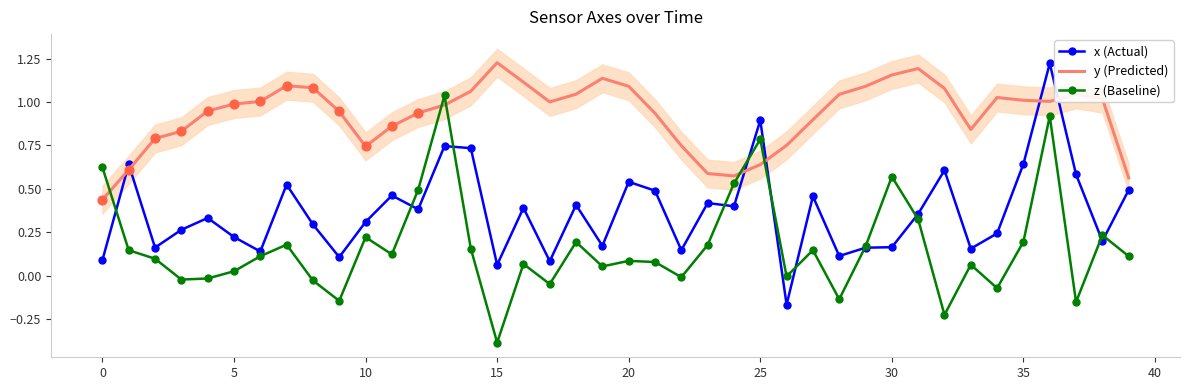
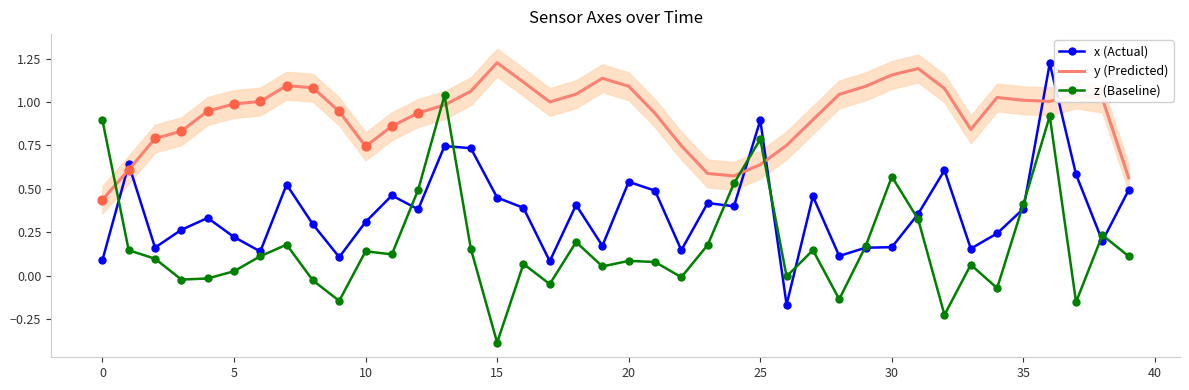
z (Baseline), 0: 0.62 -> 0.90
z (Baseline), 10: 0.22 -> 0.14
x (Actual), 15: 0.06 -> 0.45
x (Actual), 35: 0.64 -> 0.39
z (Baseline), 35: 0.19 -> 0.41
